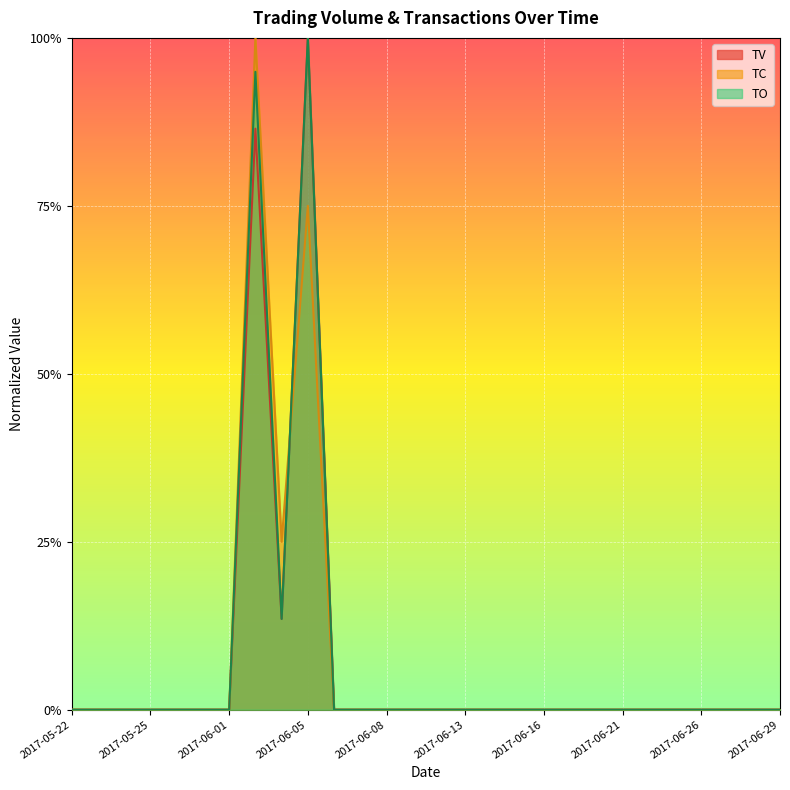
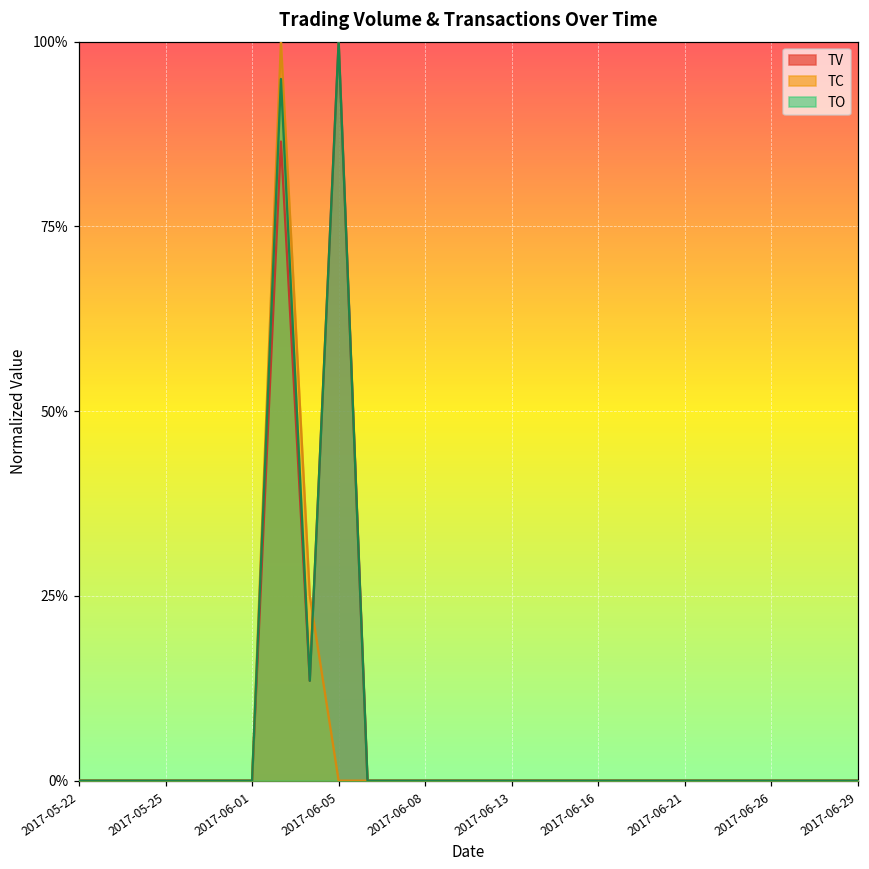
TC, 2017-06-05: 75% -> 0%
